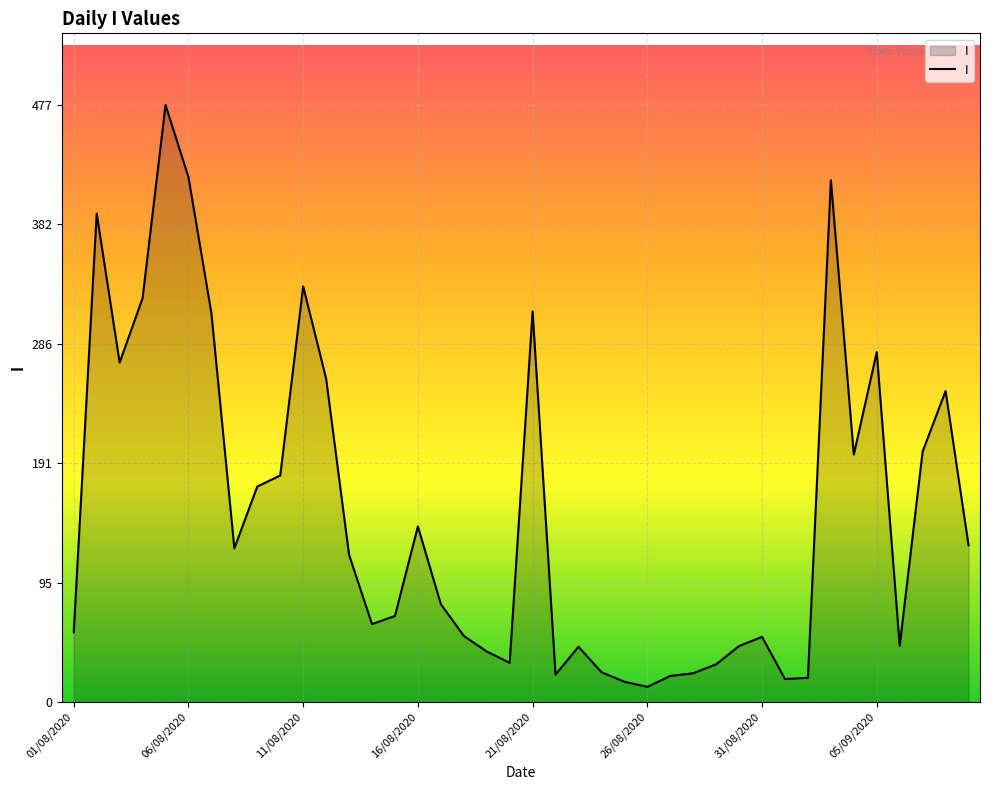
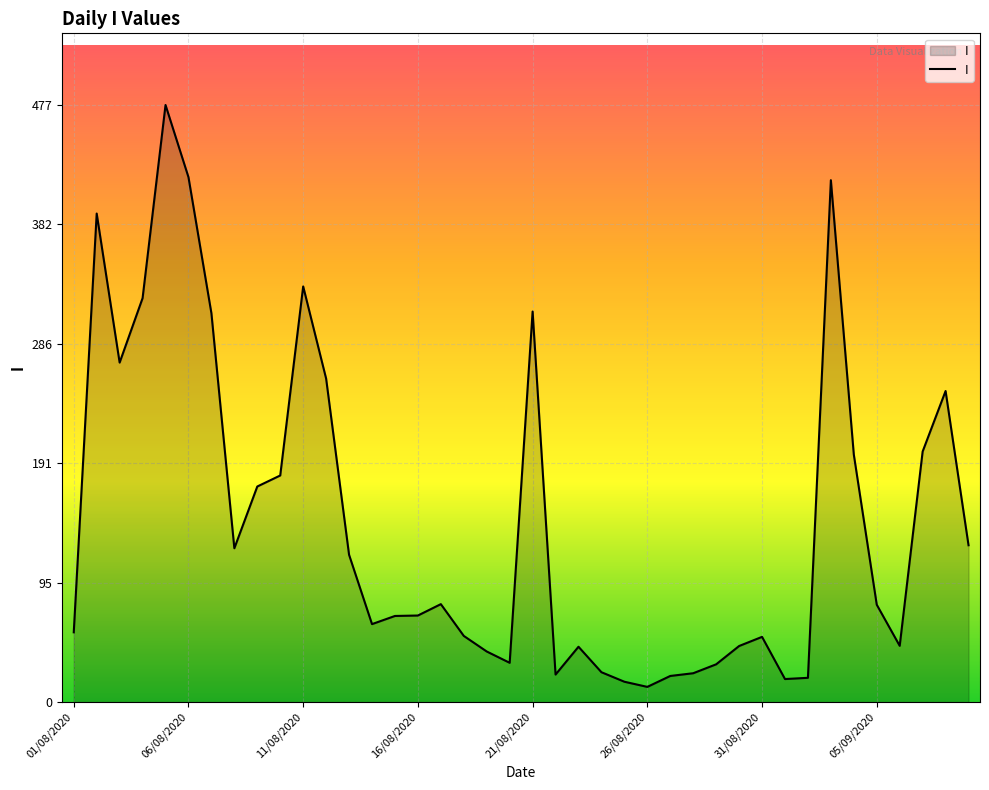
16/08/2020: 140 -> 69
05/09/2020: 280 -> 78
